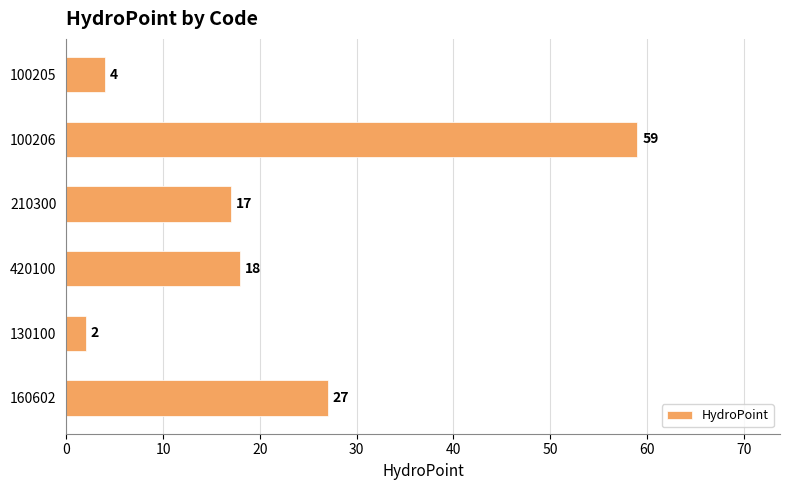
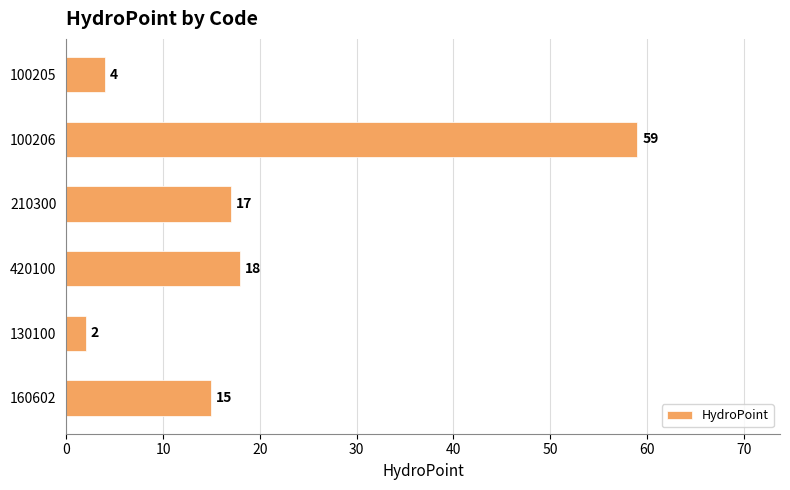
160602: 27 -> 15
